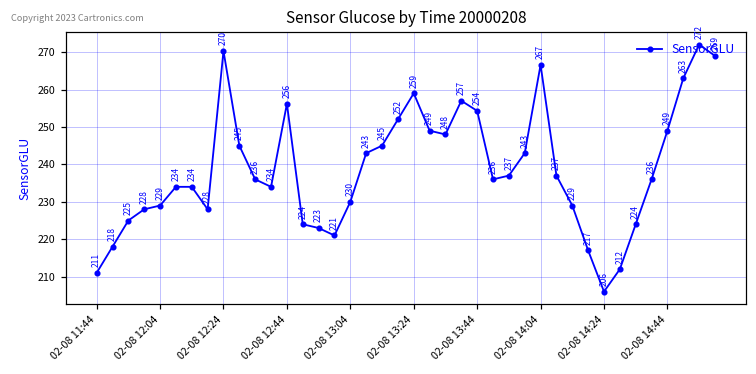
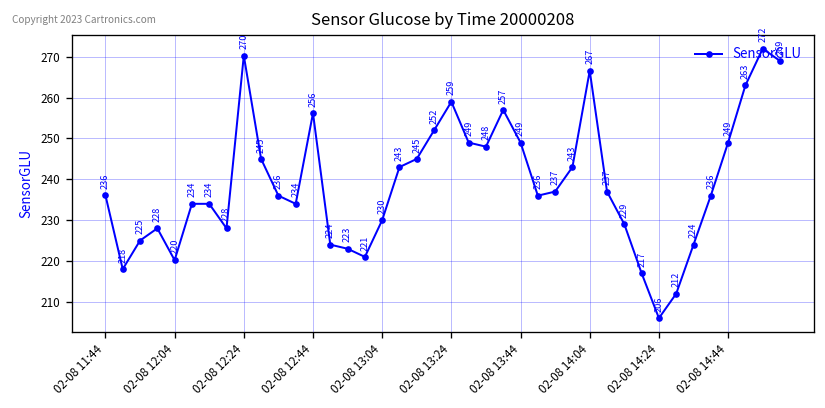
02-08 11:44: 211 -> 236
02-08 12:04: 229 -> 220
02-08 13:44: 254 -> 249
